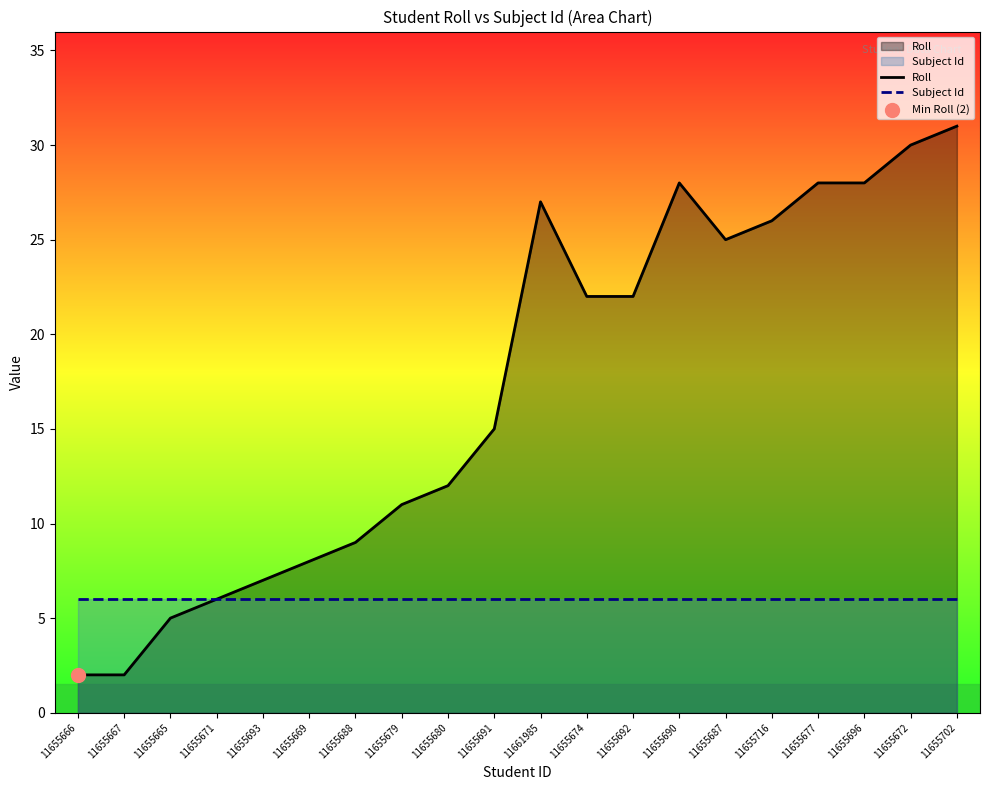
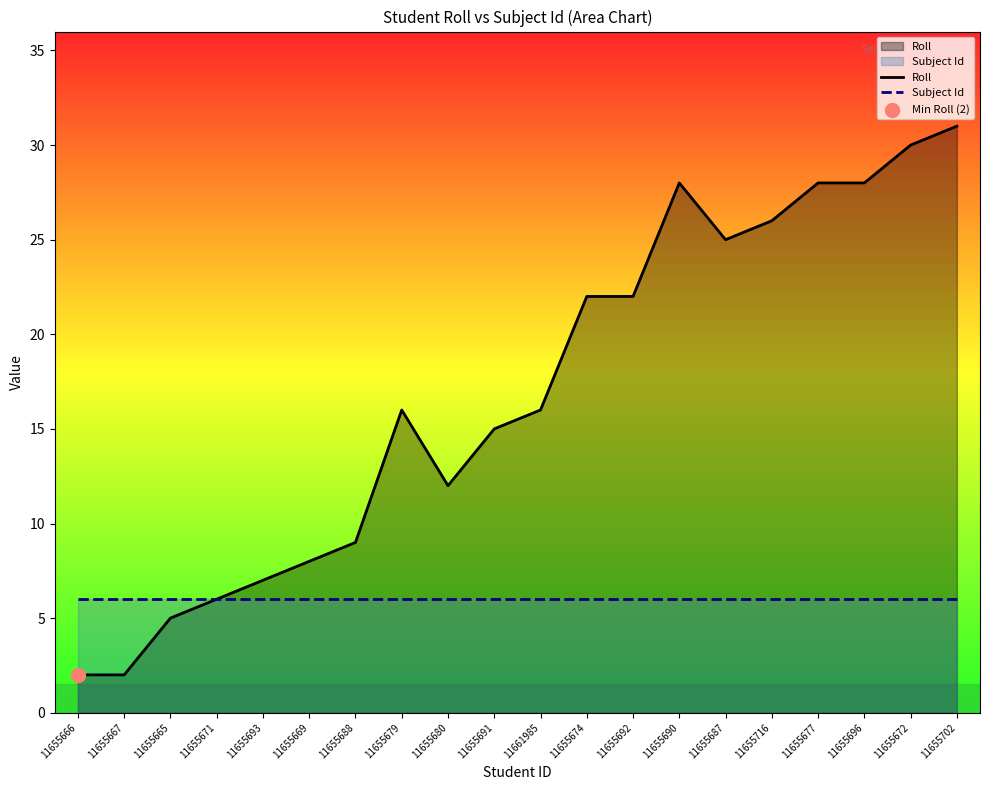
Roll, 11655679: 11 -> 16
Roll, 11661985: 27 -> 16
